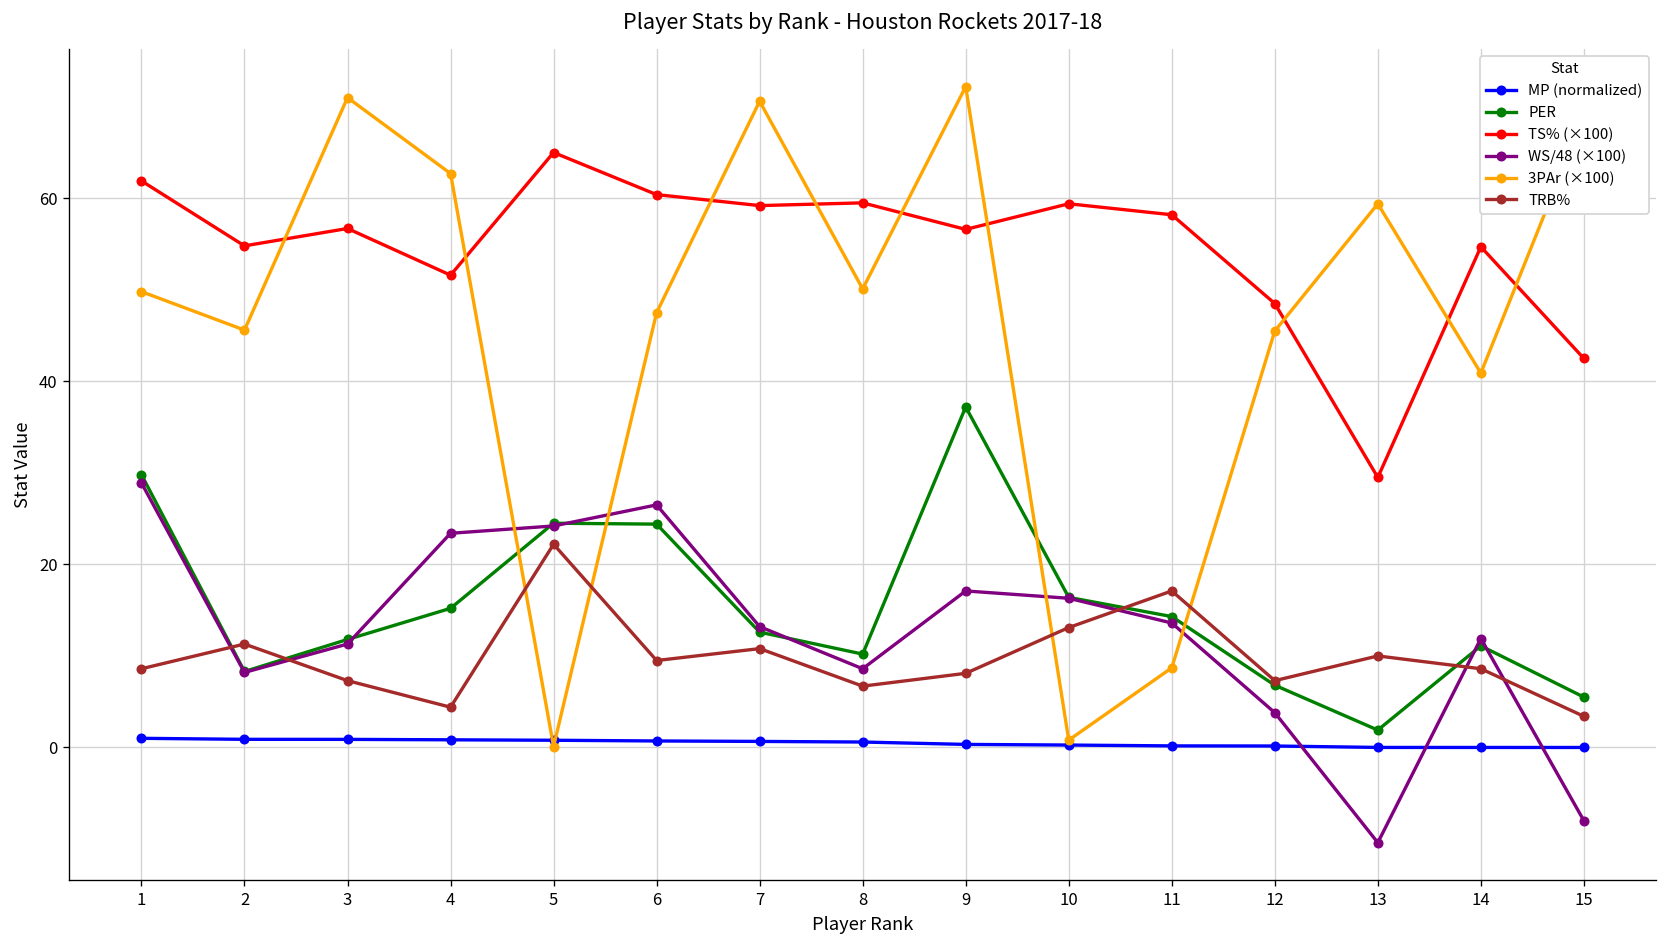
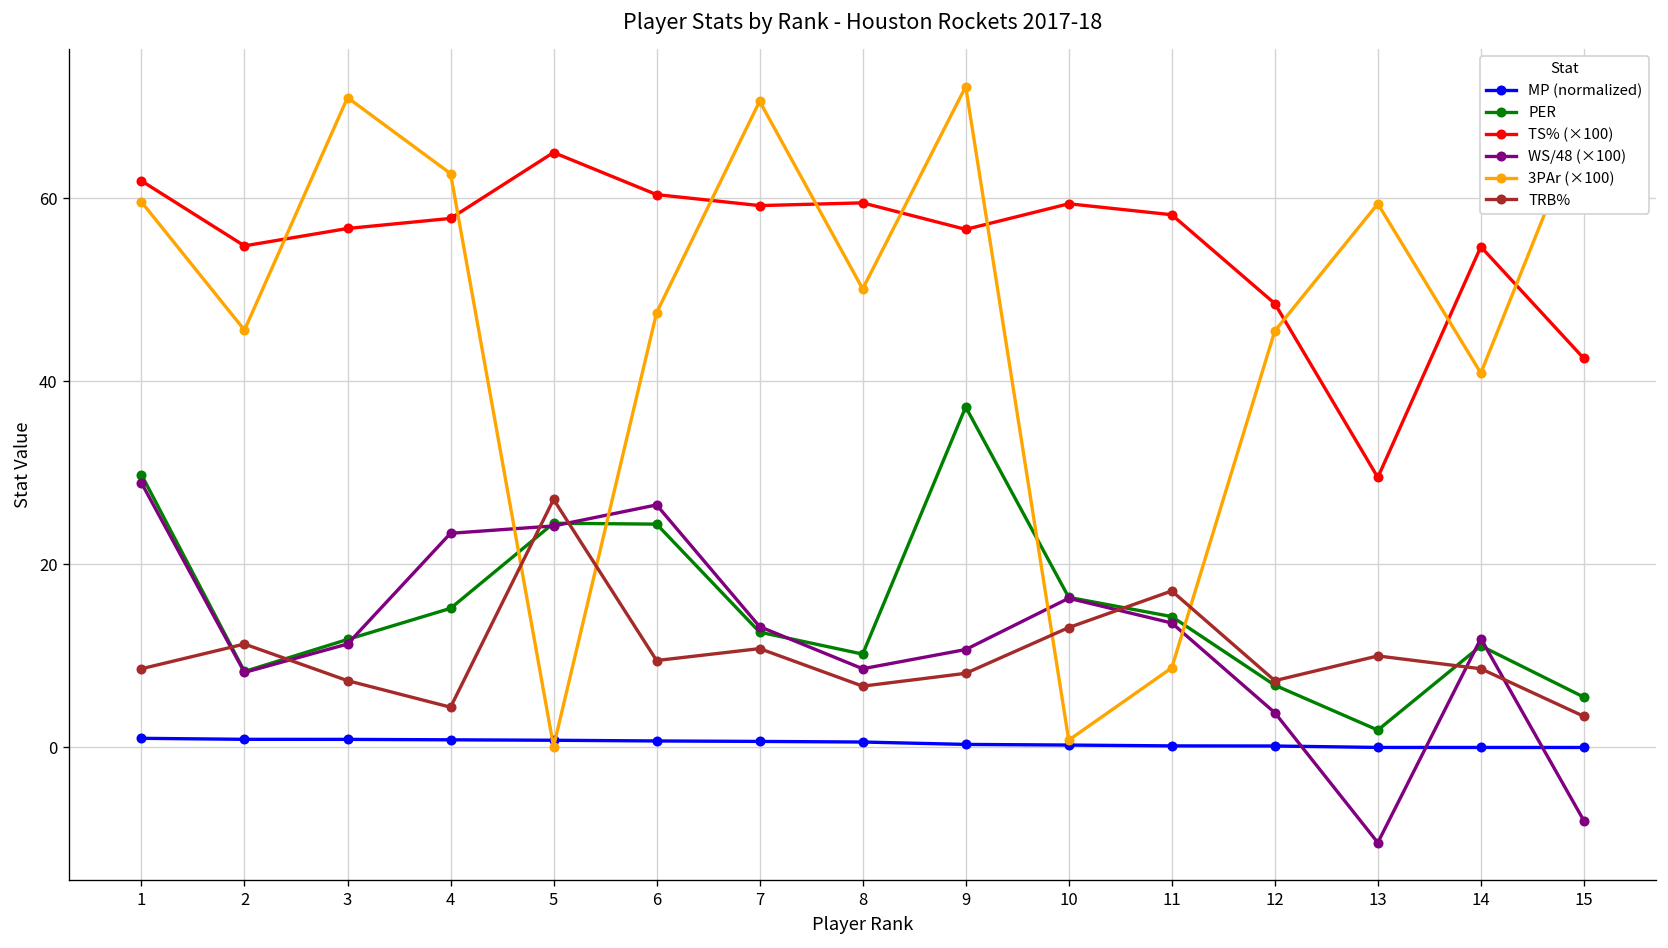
3PAr (×100), 1: 50 -> 60
TS% (×100), 4: 52 -> 58
TRB%, 5: 22 -> 27
WS/48 (×100), 9: 17 -> 11
